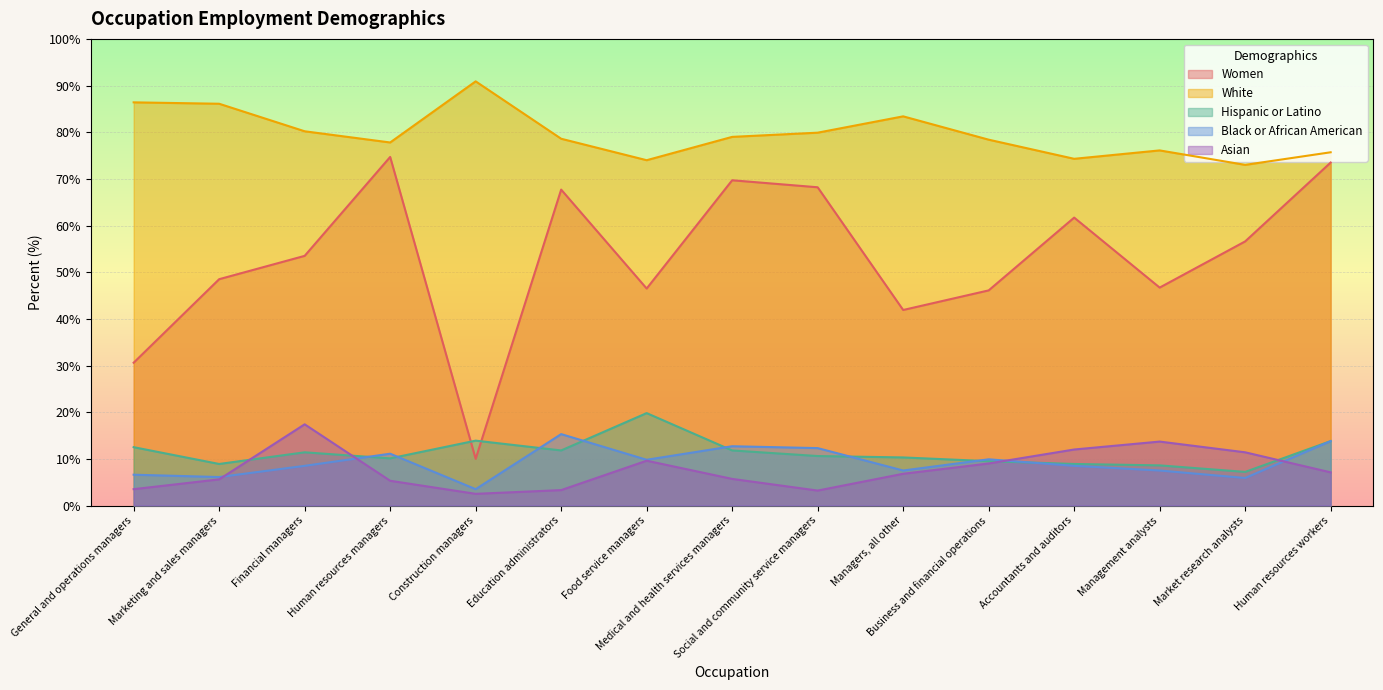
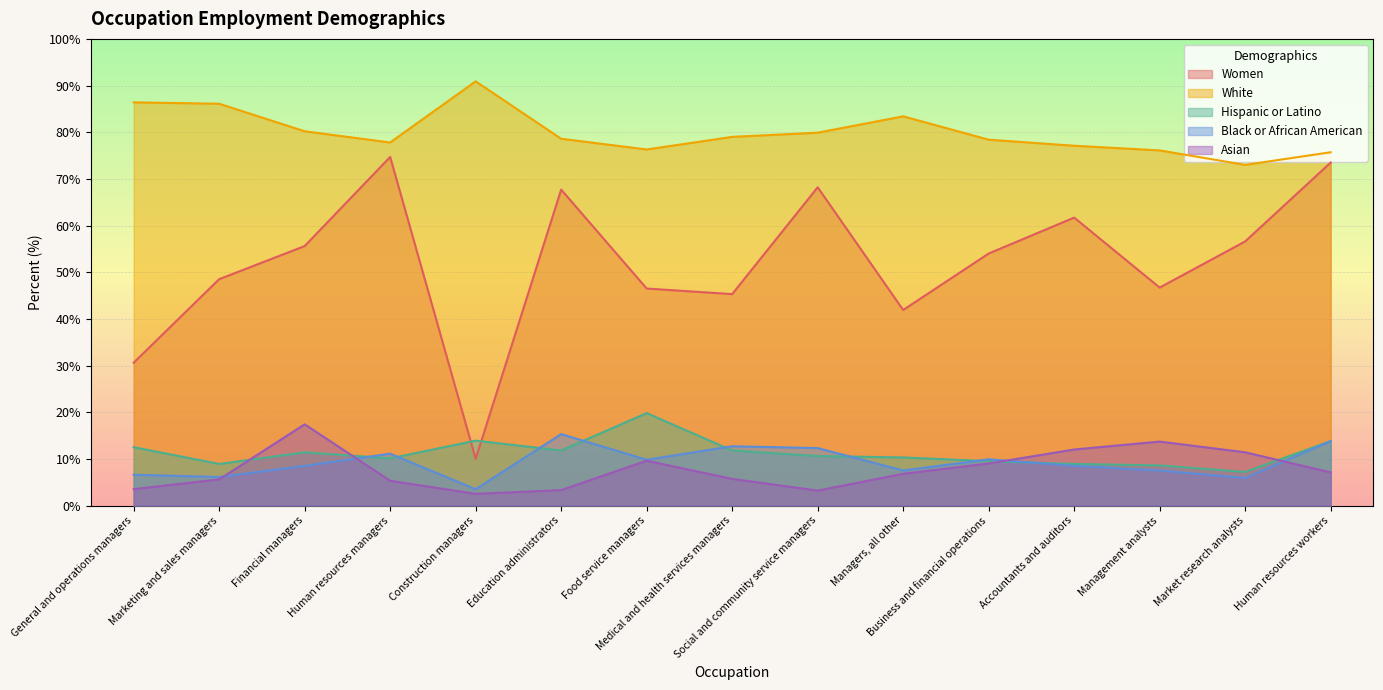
Women, Financial managers: 54% -> 56%
White, Food service managers: 74% -> 76%
Women, Medical and health services managers: 70% -> 45%
Women, Business and financial operations: 46% -> 54%
White, Accountants and auditors: 74% -> 77%
